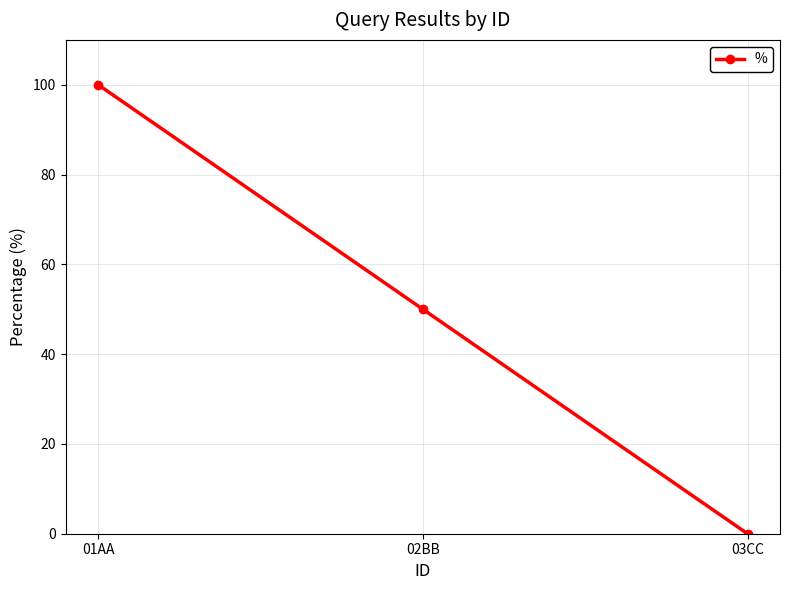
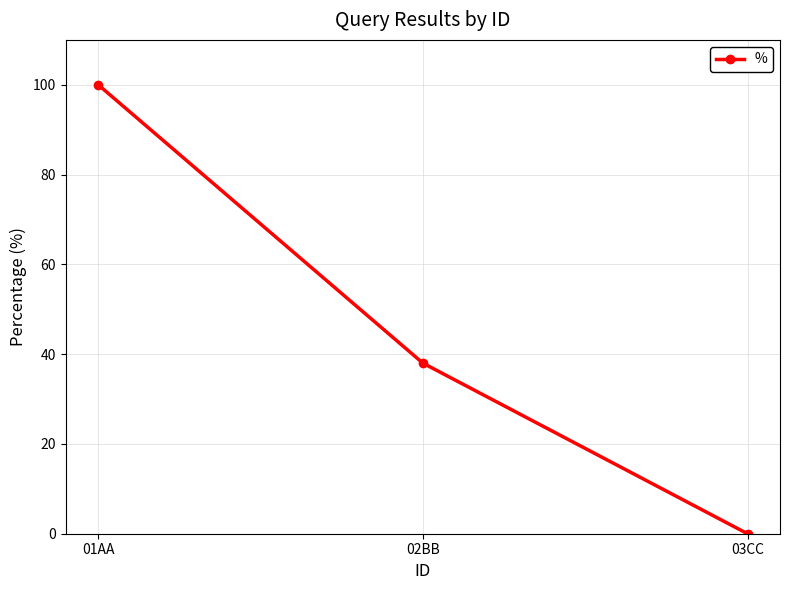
02BB: 50 -> 38
